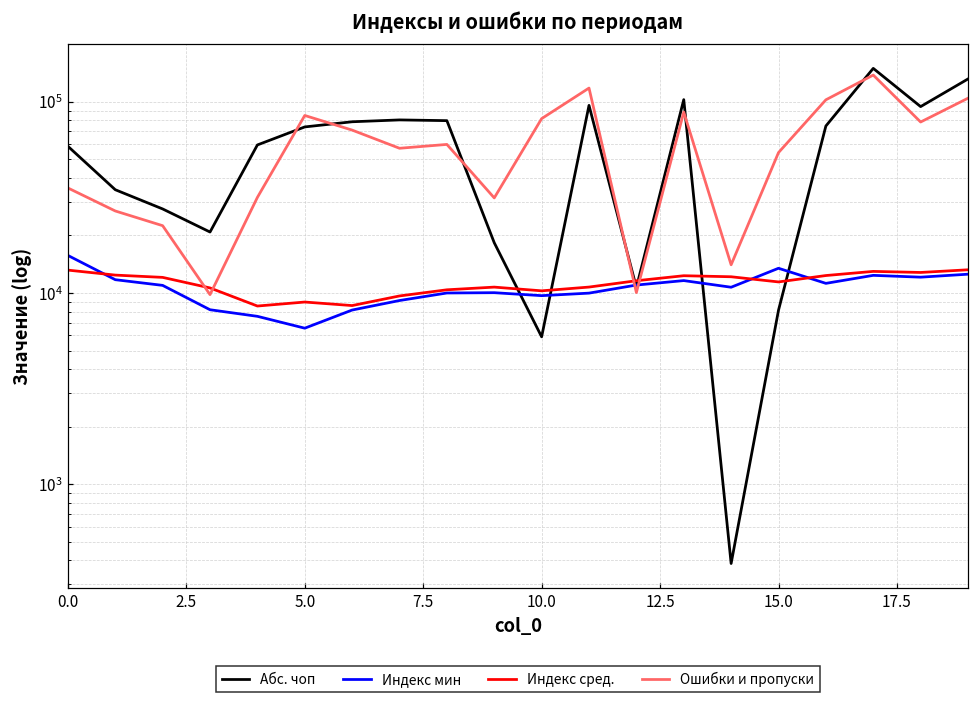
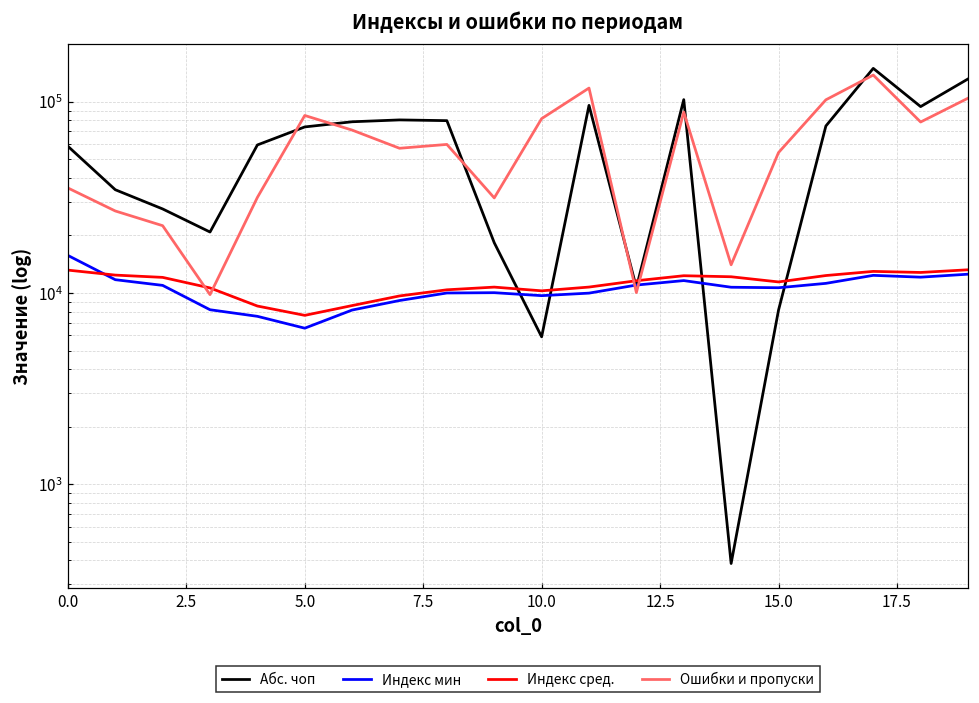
Индекс сред., 5.0: 9000 -> 8000
Индекс мин, 15.0: 13000 -> 11000
